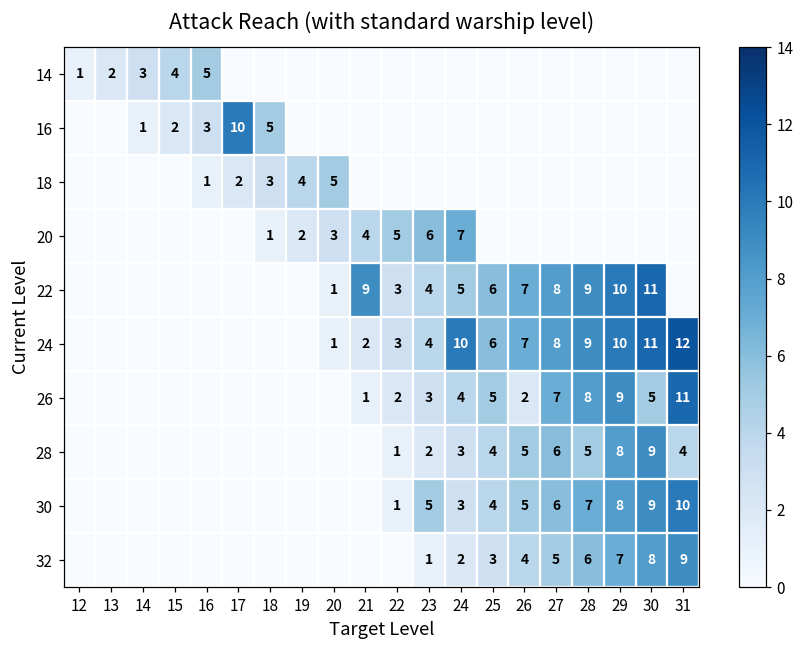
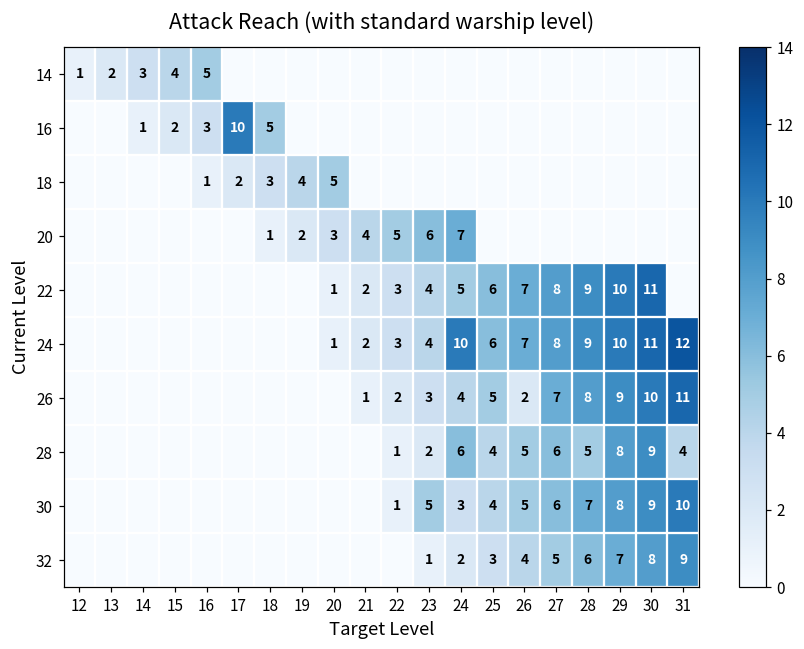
22, 21: 9 -> 2
26, 30: 5 -> 10
28, 24: 3 -> 6
